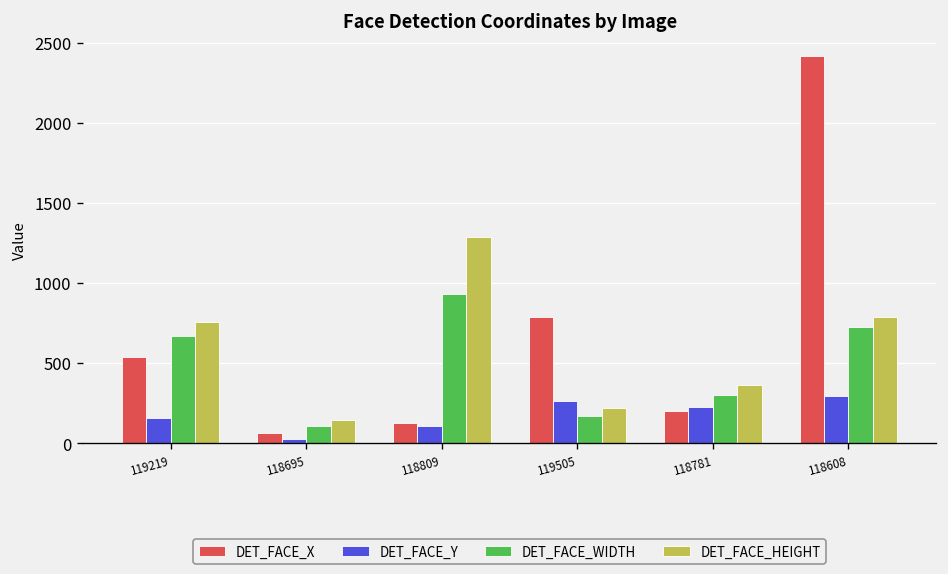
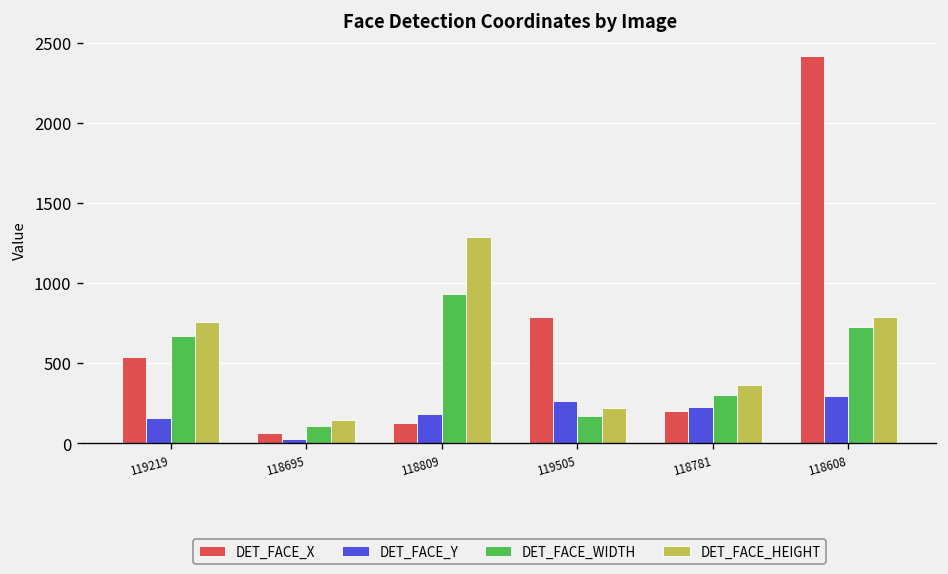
DET_FACE_Y, 118809: 110 -> 180
